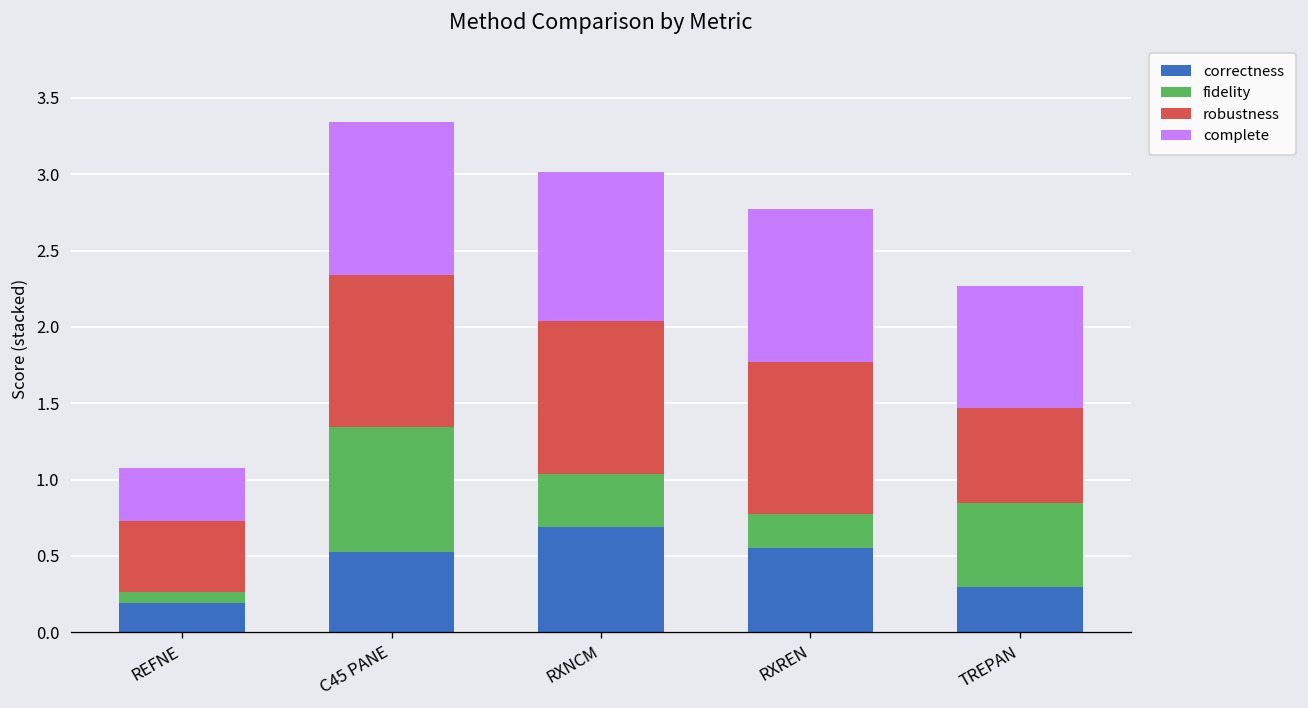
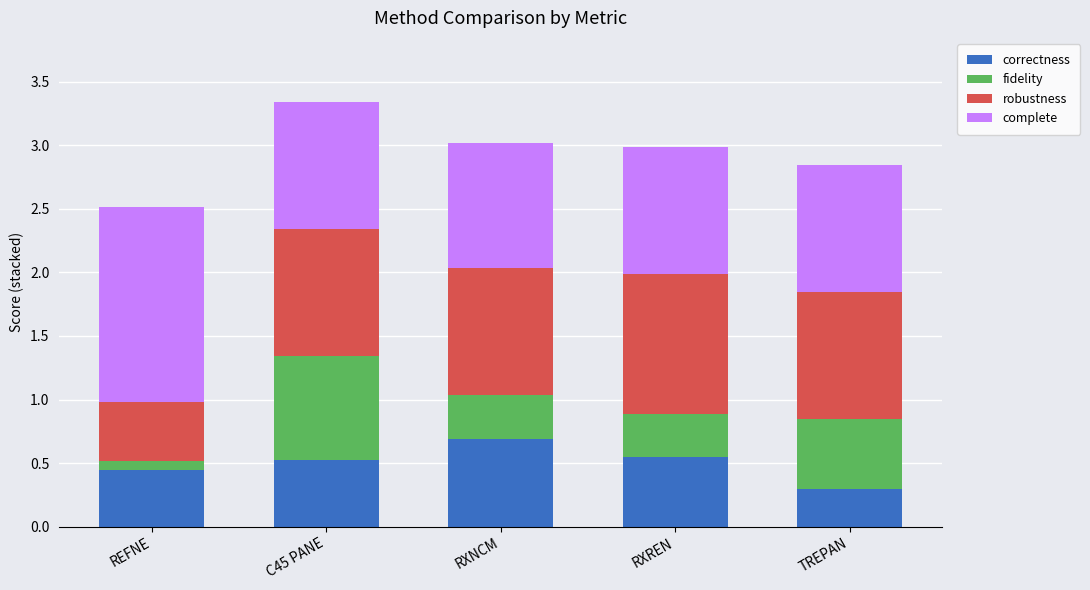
correctness, REFNE: 0.19 -> 0.45
complete, REFNE: 0.35 -> 1.54
fidelity, RXREN: 0.22 -> 0.34
robustness, RXREN: 1.0 -> 1.1
robustness, TREPAN: 0.62 -> 1.00
complete, TREPAN: 0.8 -> 1.0
